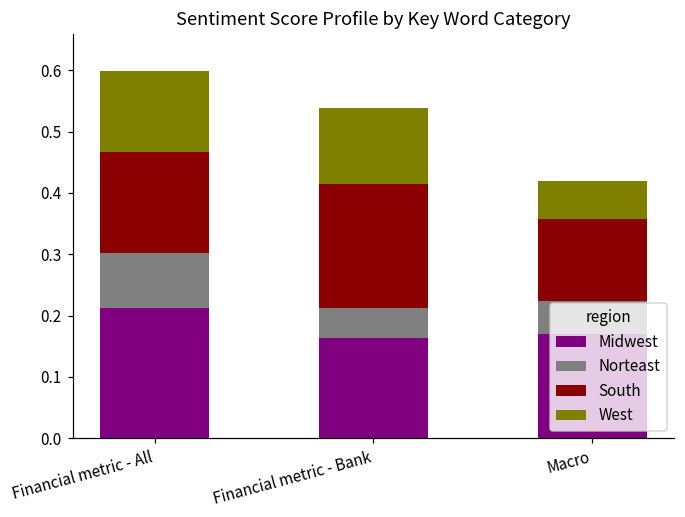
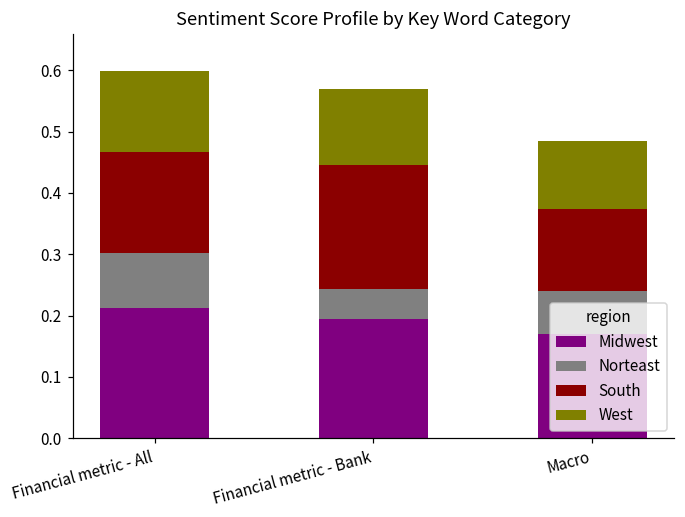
Midwest, Financial metric - Bank: 0.16 -> 0.19
Norteast, Macro: 0.05 -> 0.07
West, Macro: 0.06 -> 0.11
